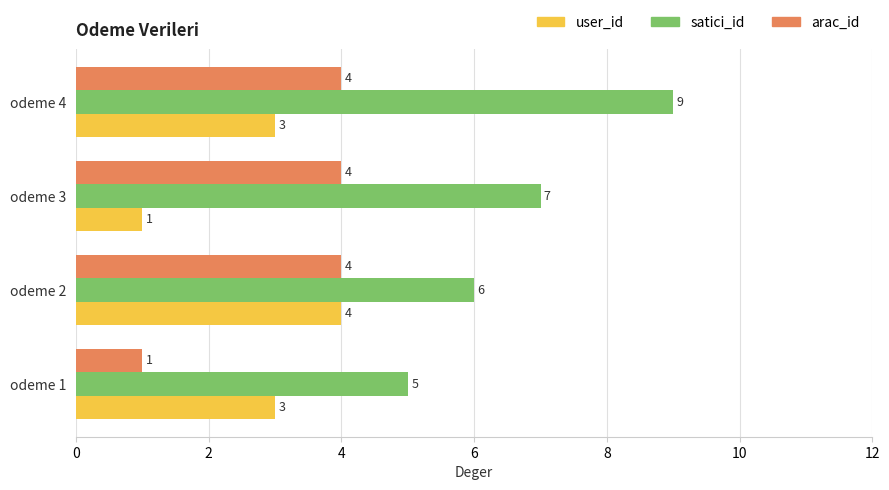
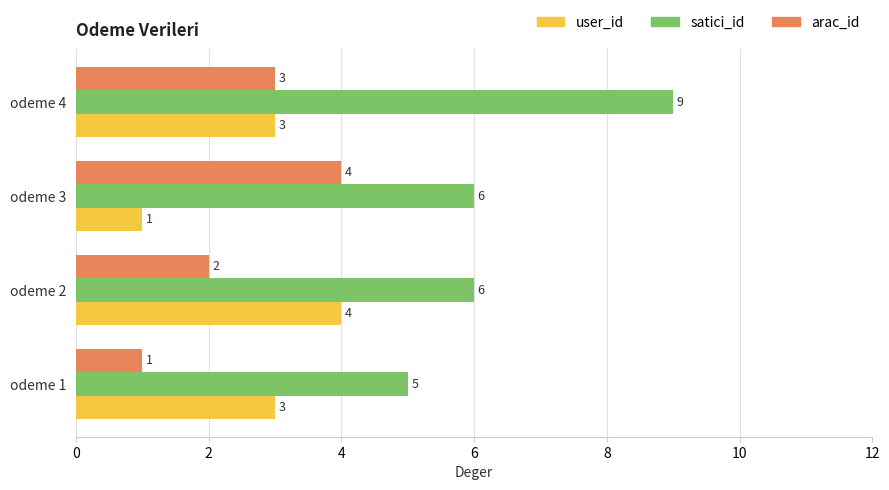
arac_id, odeme 4: 4 -> 3
satici_id, odeme 3: 7 -> 6
arac_id, odeme 2: 4 -> 2
